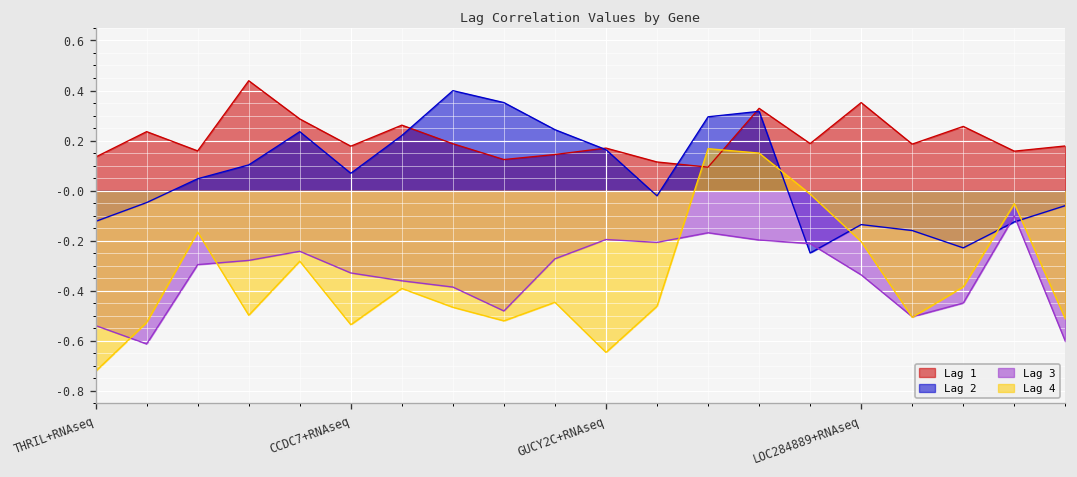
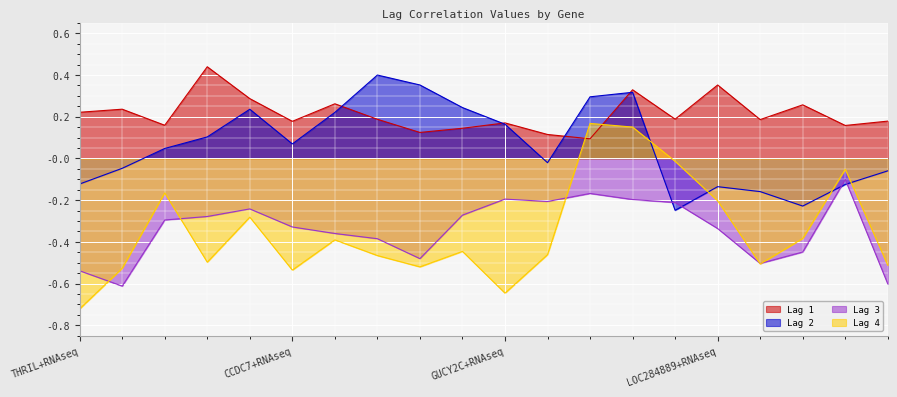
Lag 1, THRIL+RNAseq: 0.13 -> 0.22
